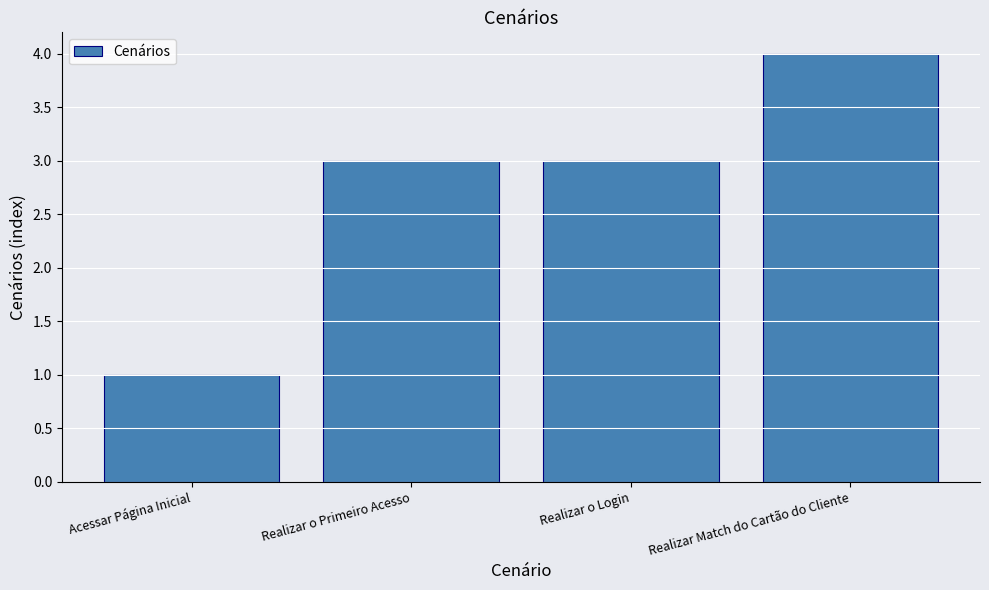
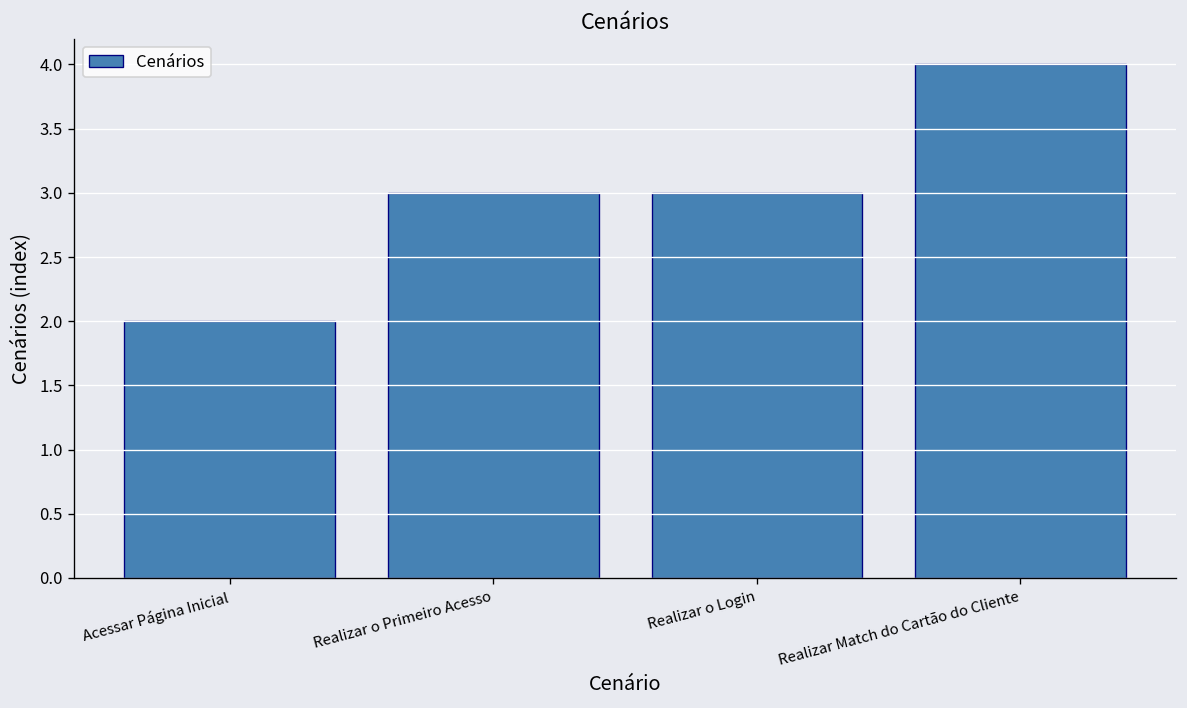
Acessar Página Inicial: 1 -> 2
